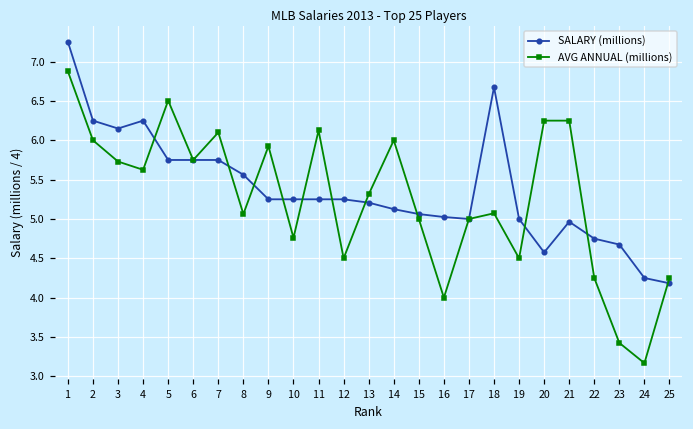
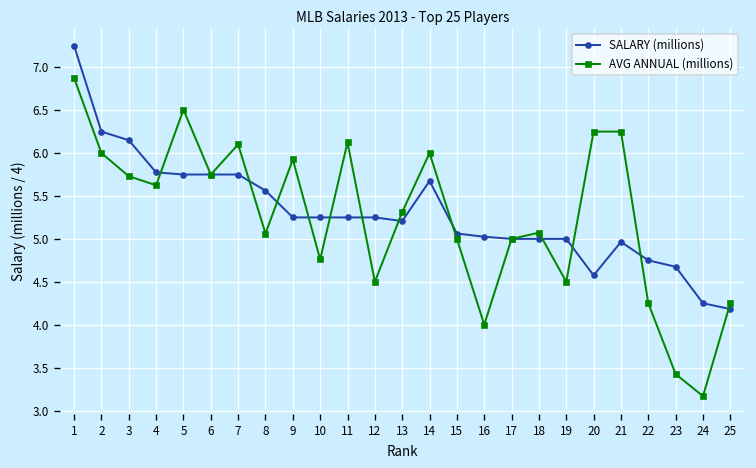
SALARY (millions), 4: 6.3 -> 5.8
SALARY (millions), 14: 5.1 -> 5.7
SALARY (millions), 18: 6.7 -> 5.0
